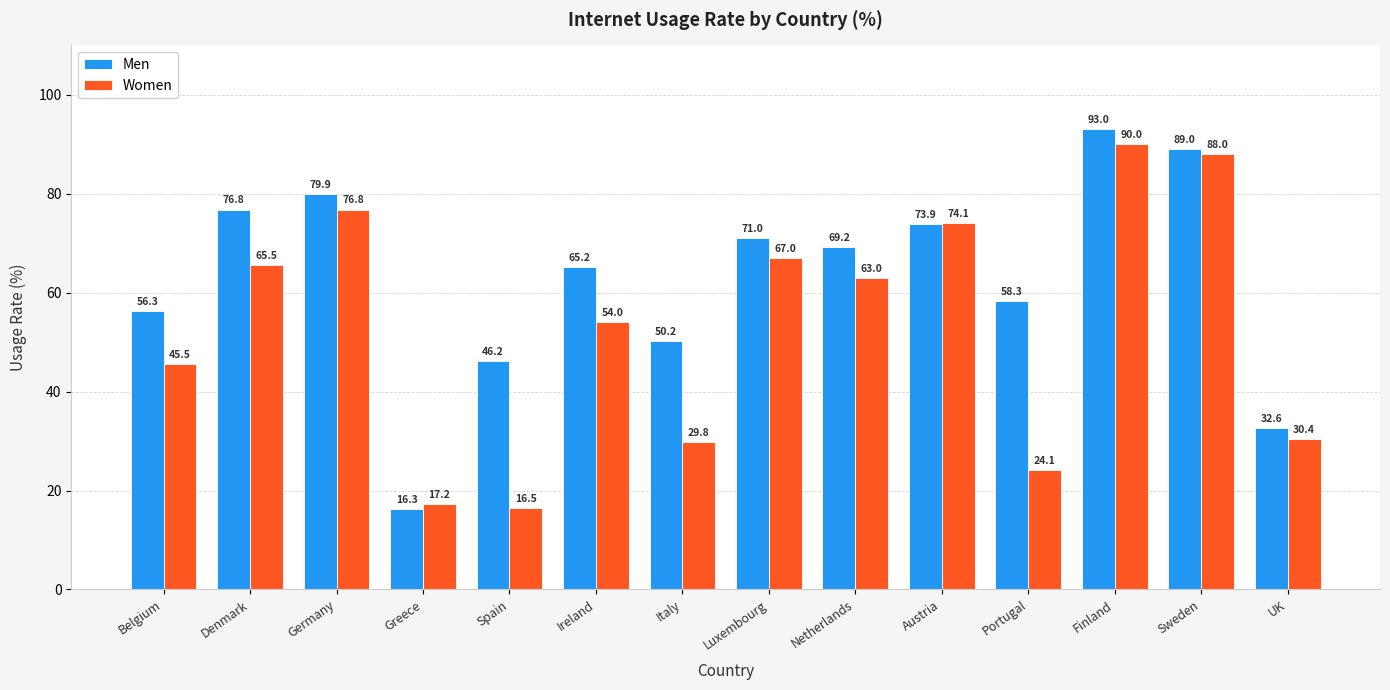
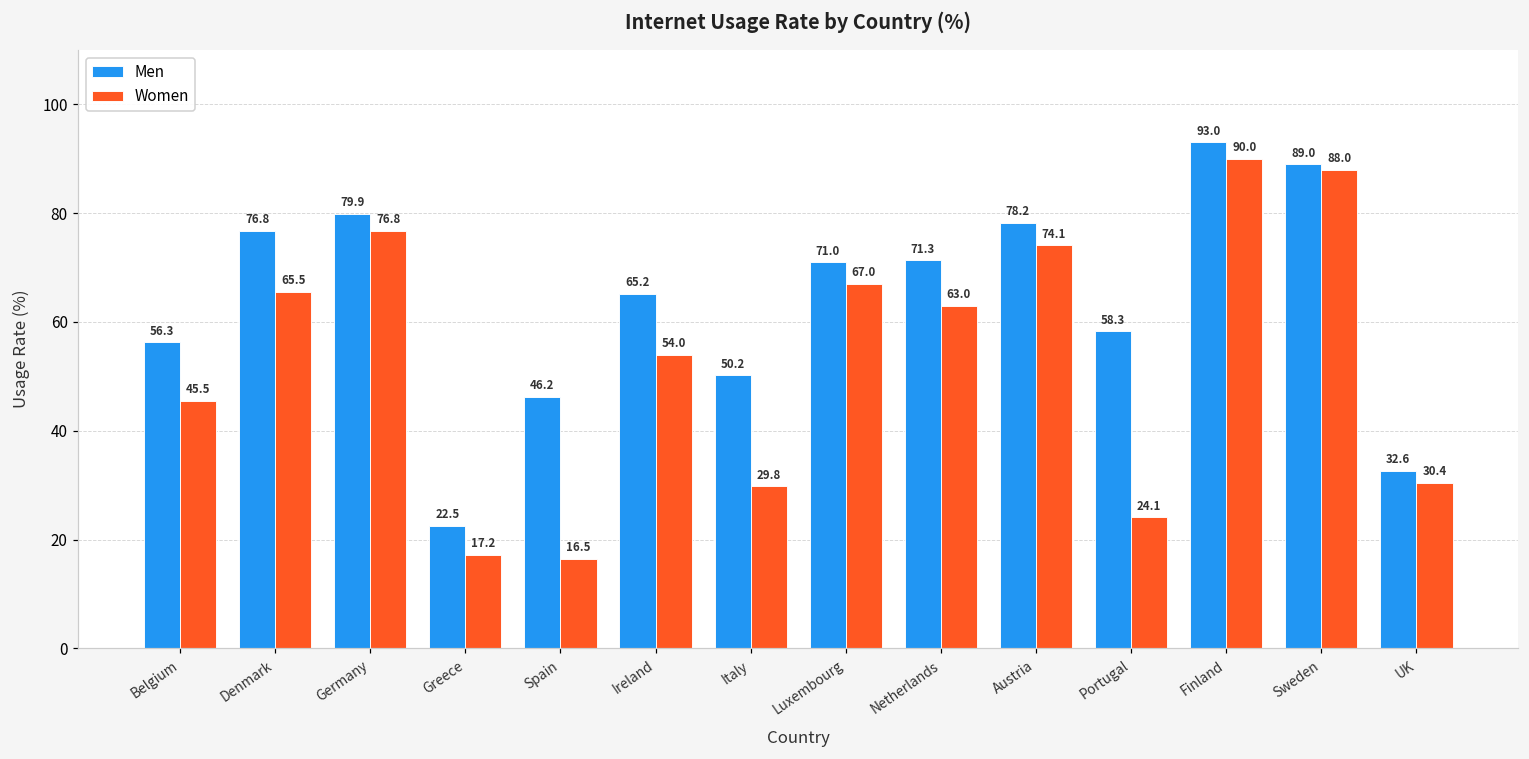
Men, Greece: 16.3 -> 22.5
Men, Netherlands: 69.2 -> 71.3
Men, Austria: 73.9 -> 78.2
